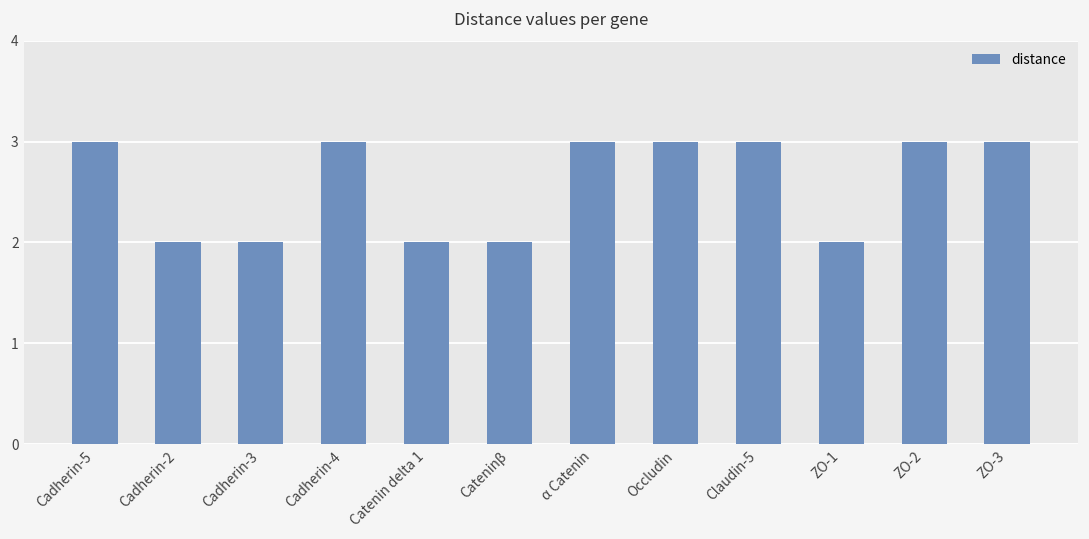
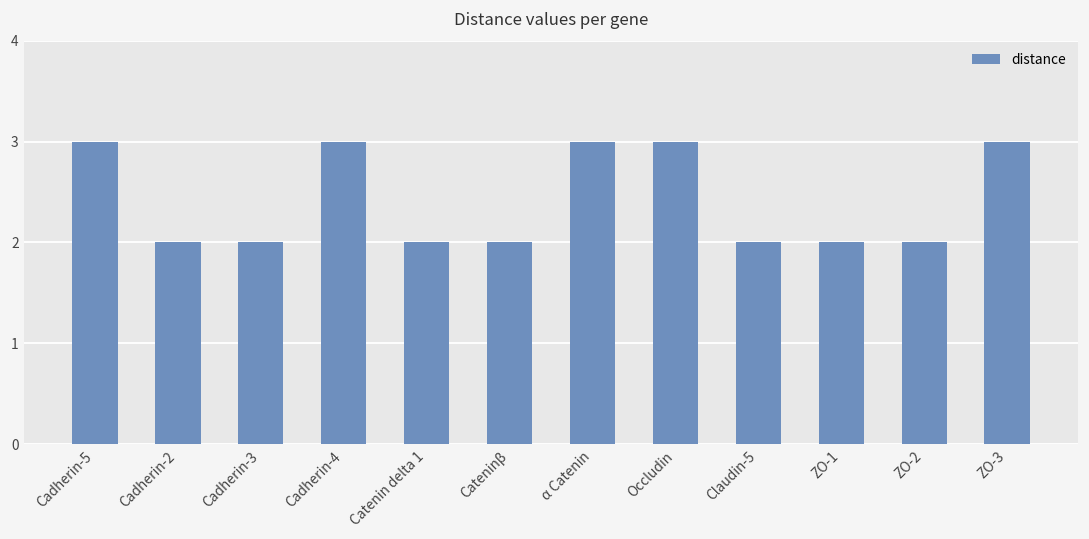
Claudin-5: 3 -> 2
ZO-2: 3 -> 2
